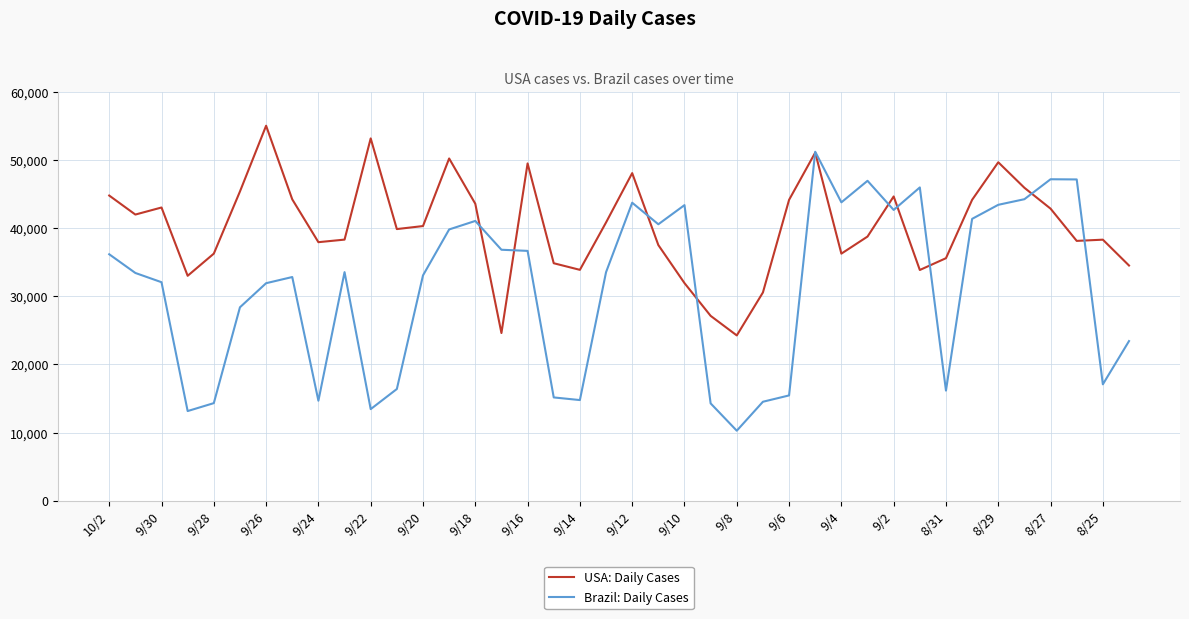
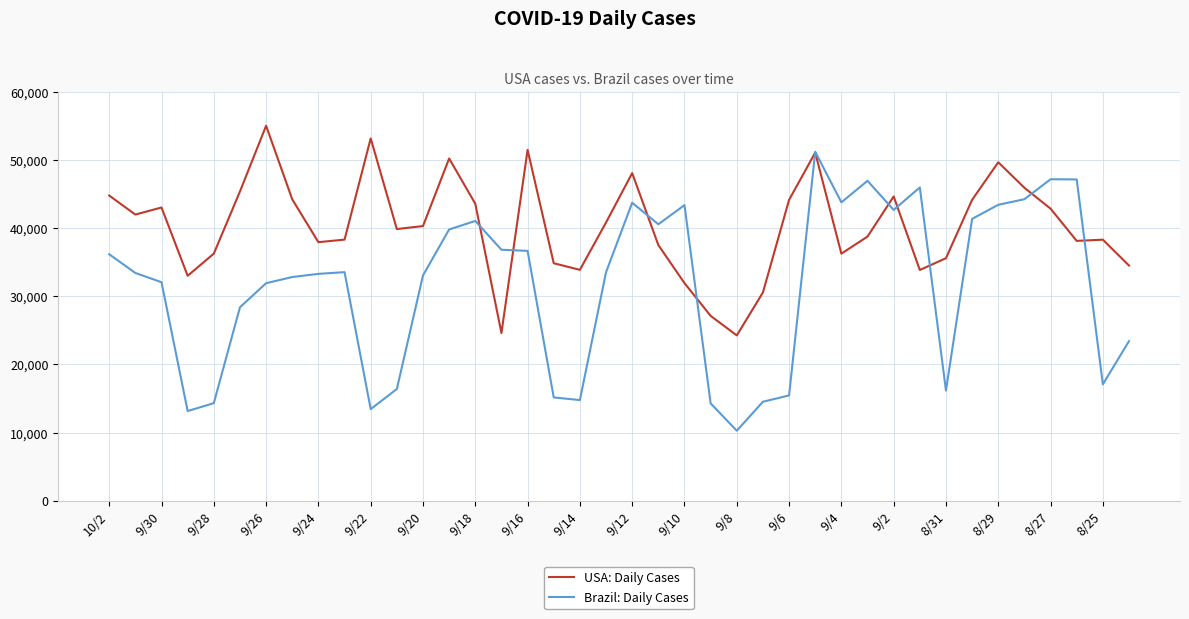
Brazil: Daily Cases, 9/24: 15,000 -> 33,000
USA: Daily Cases, 9/16: 49,000 -> 51,000
